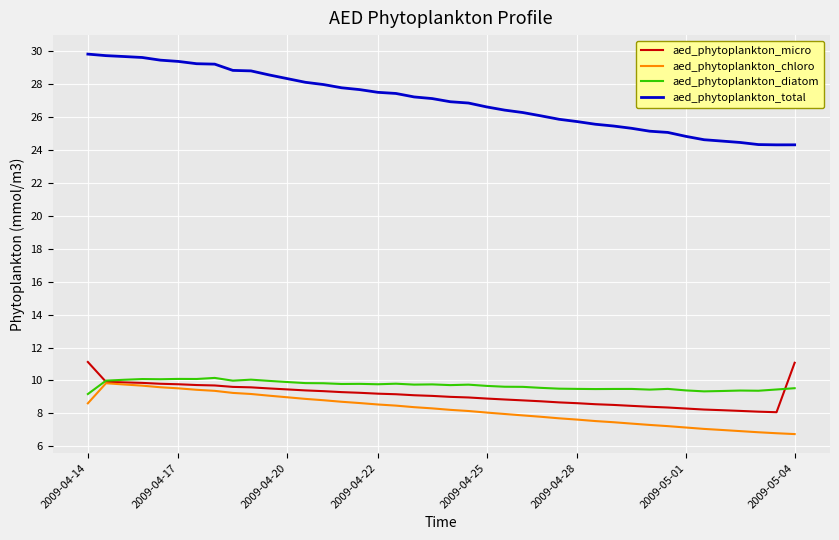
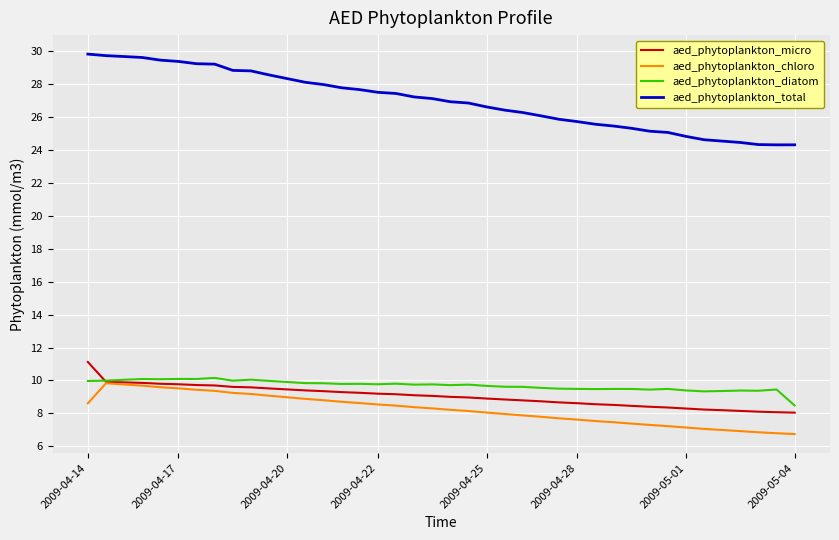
aed_phytoplankton_diatom, 2009-04-14: 9.2 -> 10.0
aed_phytoplankton_micro, 2009-05-04: 11.1 -> 8.0
aed_phytoplankton_diatom, 2009-05-04: 9.5 -> 8.5
